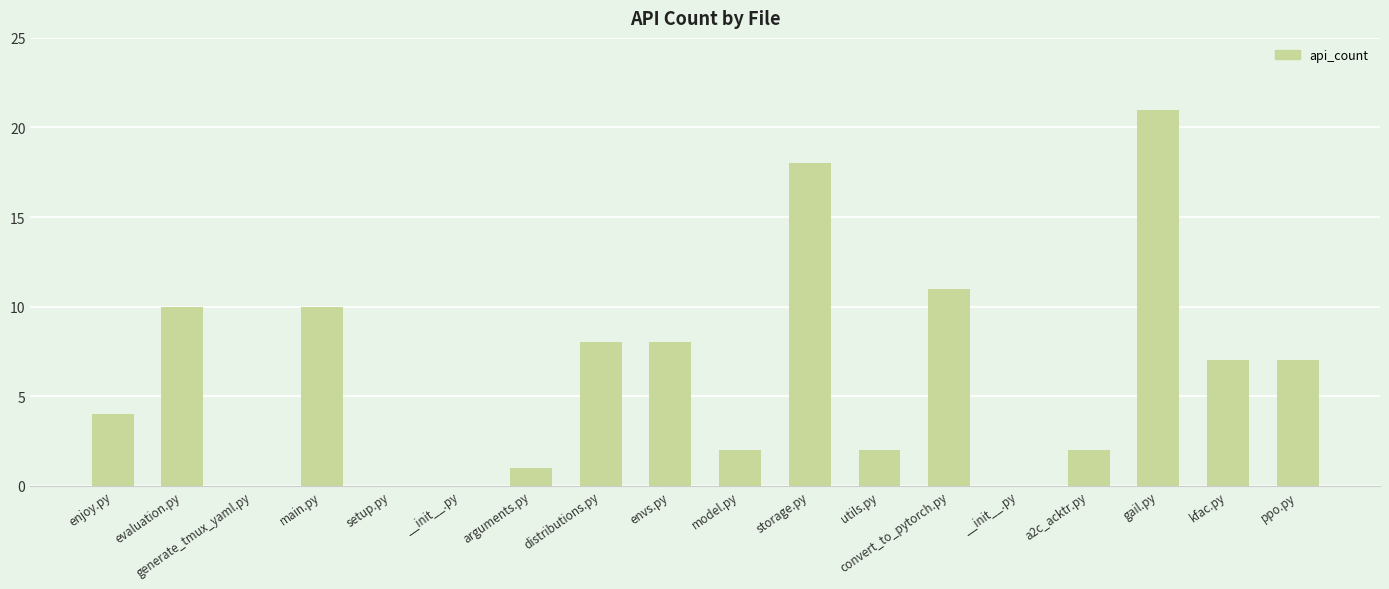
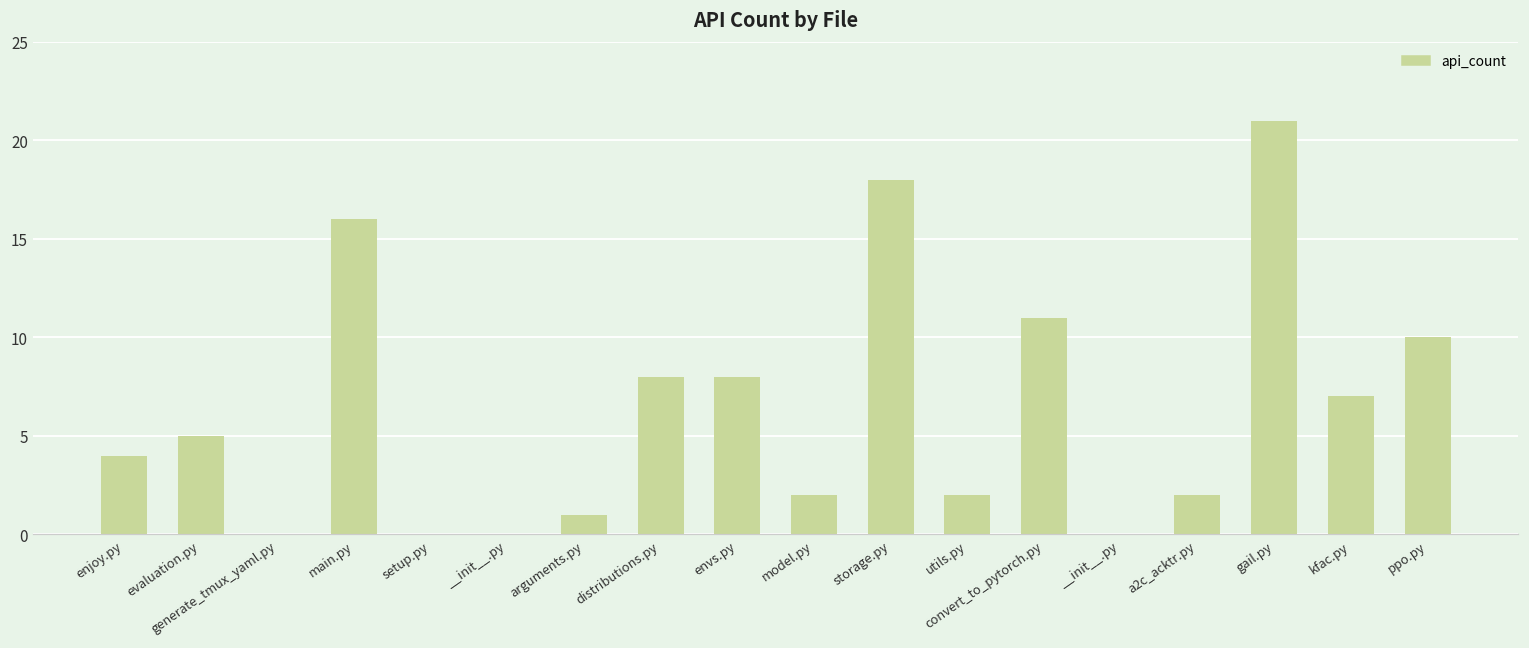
evaluation.py: 10 -> 5
main.py: 10 -> 16
ppo.py: 7 -> 10
